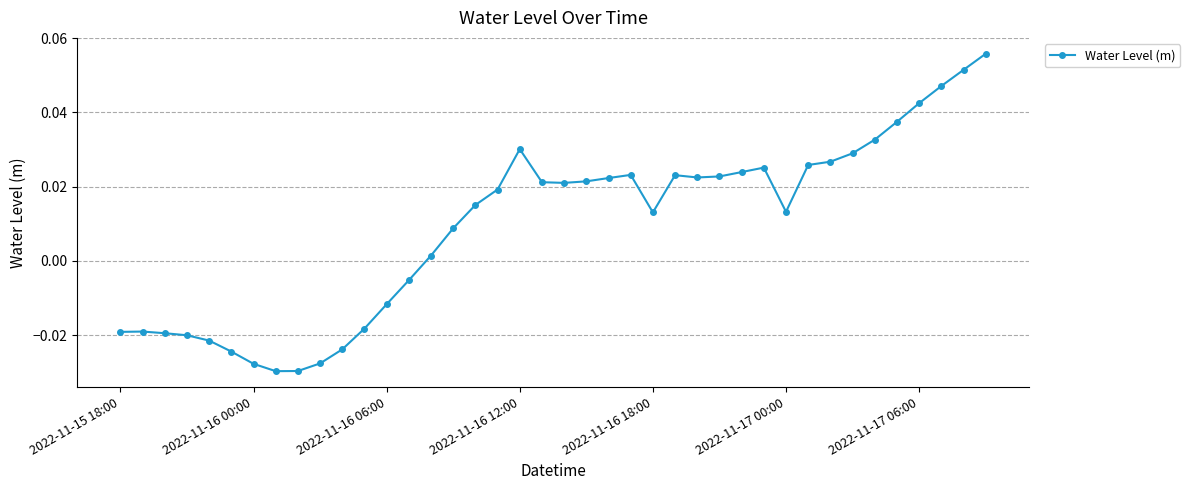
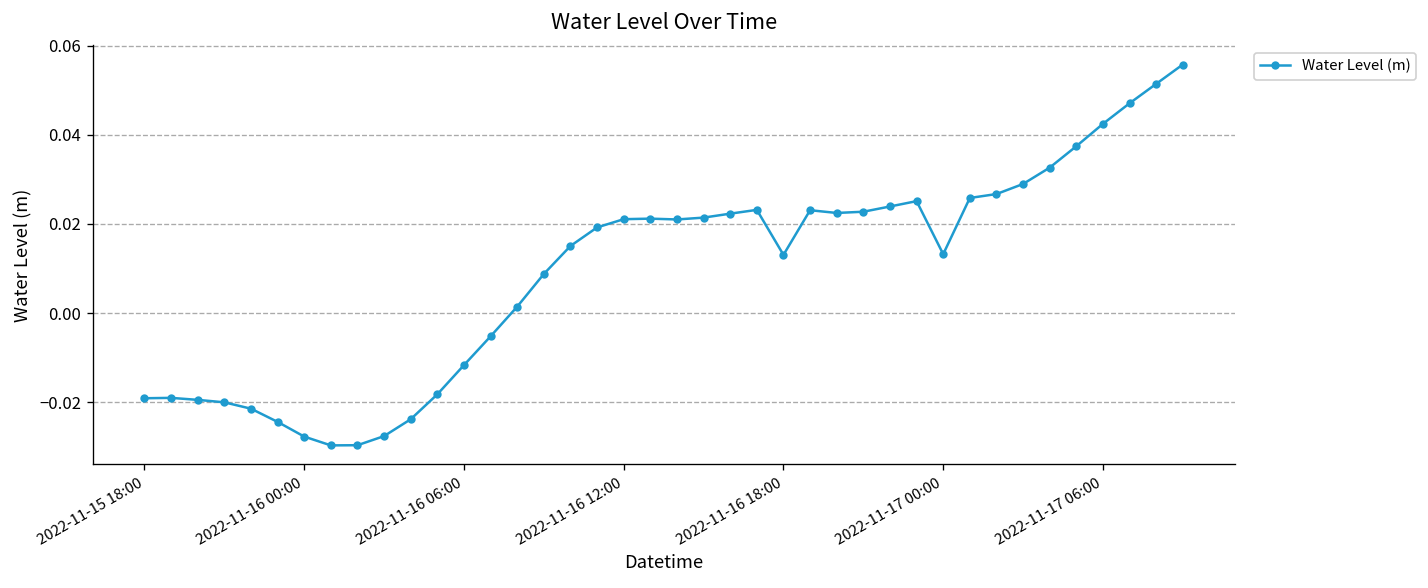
2022-11-16 12:00: 0.030 -> 0.021
